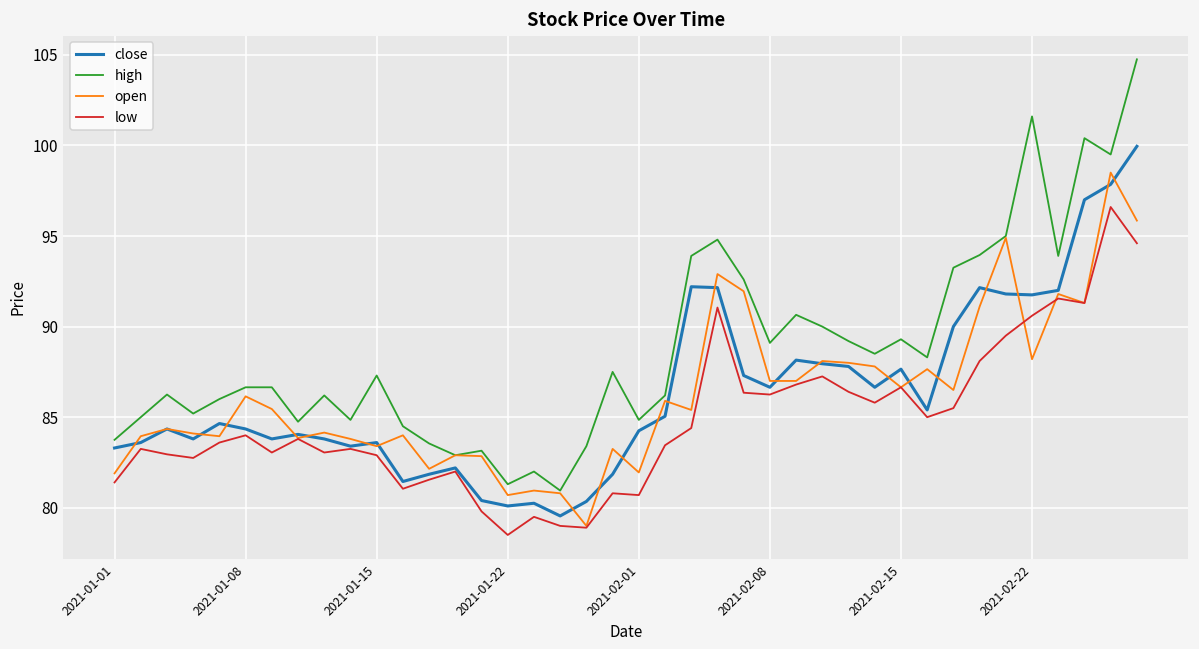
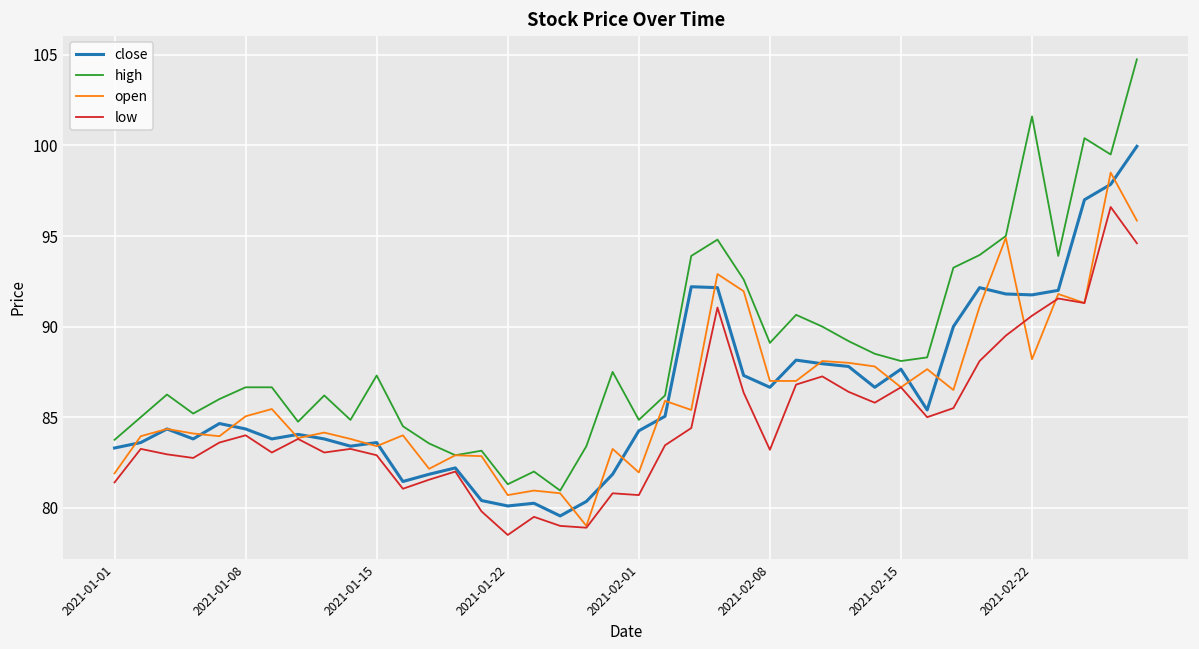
open, 2021-01-08: 86.2 -> 85.1
low, 2021-02-08: 86.3 -> 83.2
high, 2021-02-15: 89.3 -> 88.1
